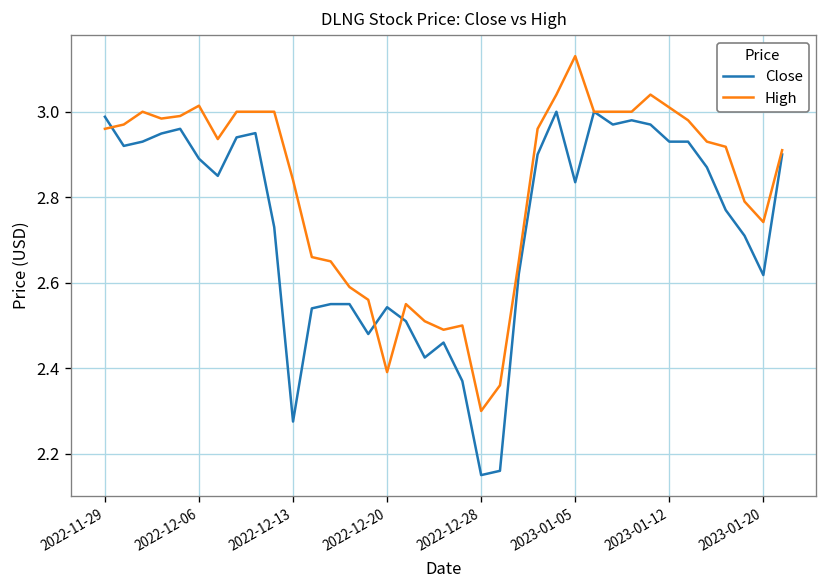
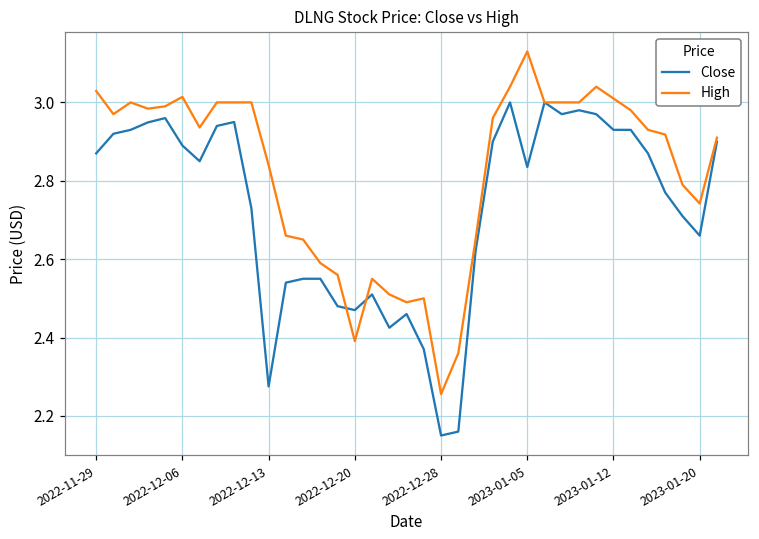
Close, 2022-11-29: 2.99 -> 2.87
High, 2022-11-29: 2.96 -> 3.03
Close, 2022-12-20: 2.54 -> 2.47
High, 2022-12-28: 2.30 -> 2.26
Close, 2023-01-20: 2.62 -> 2.66
